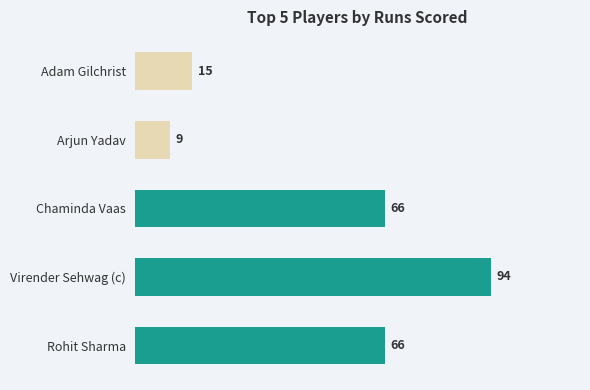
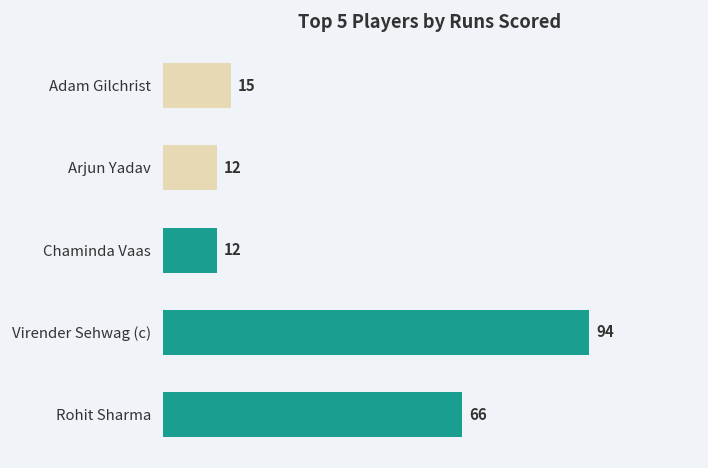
Arjun Yadav: 9 -> 12
Chaminda Vaas: 66 -> 12
